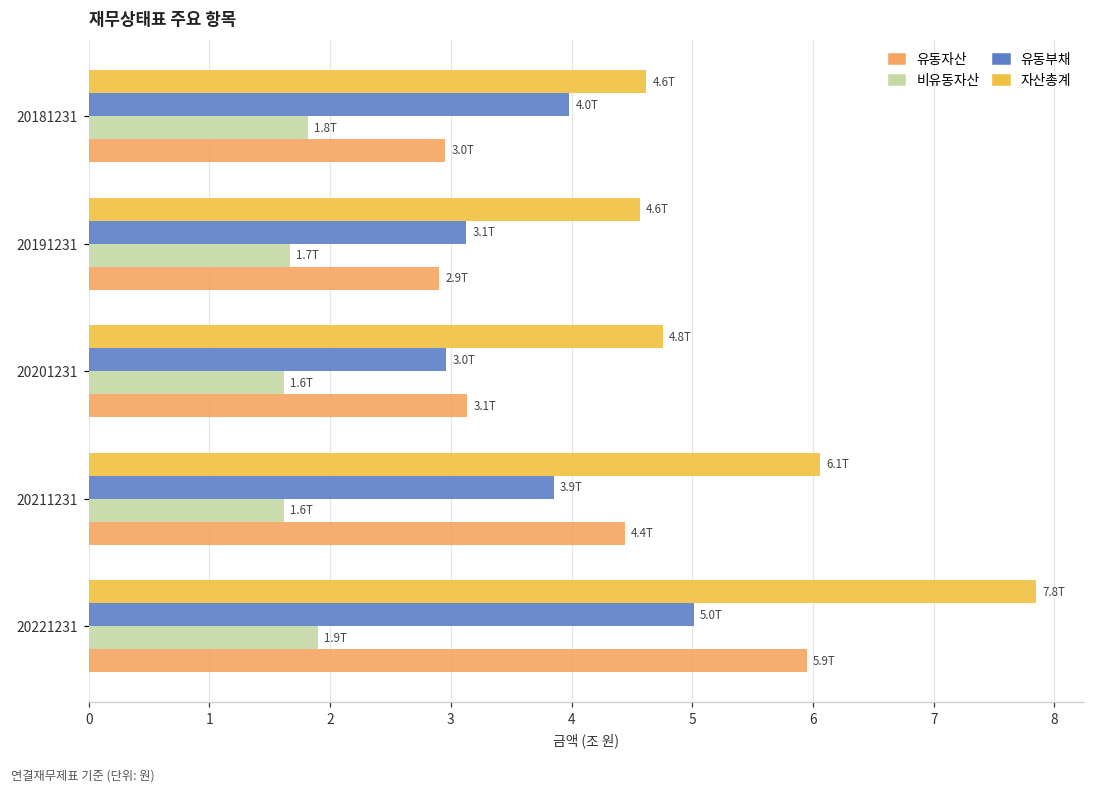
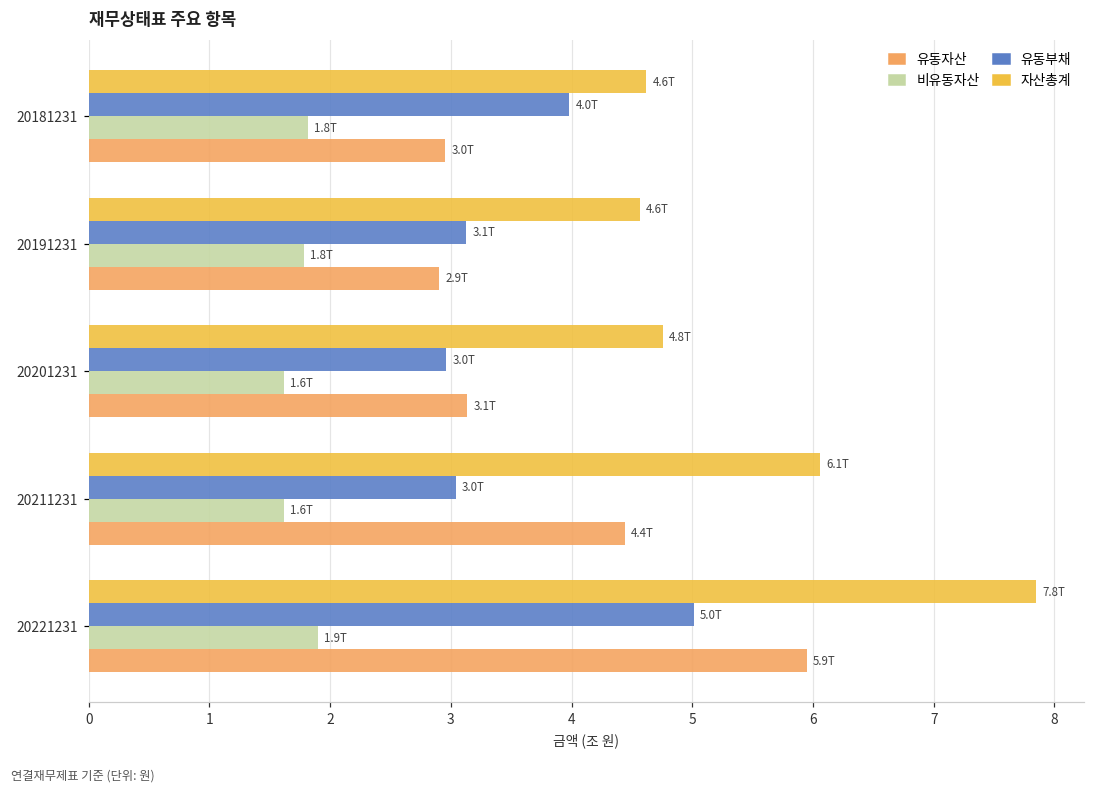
비유동자산, 20191231: 1.7T -> 1.8T
유동부채, 20211231: 3.9T -> 3.0T
